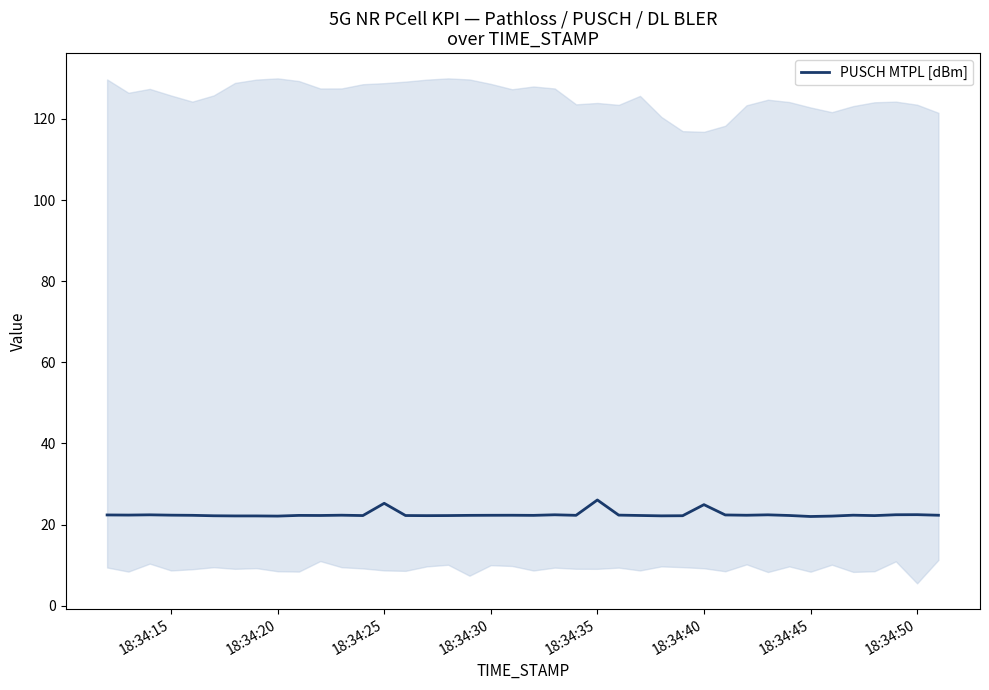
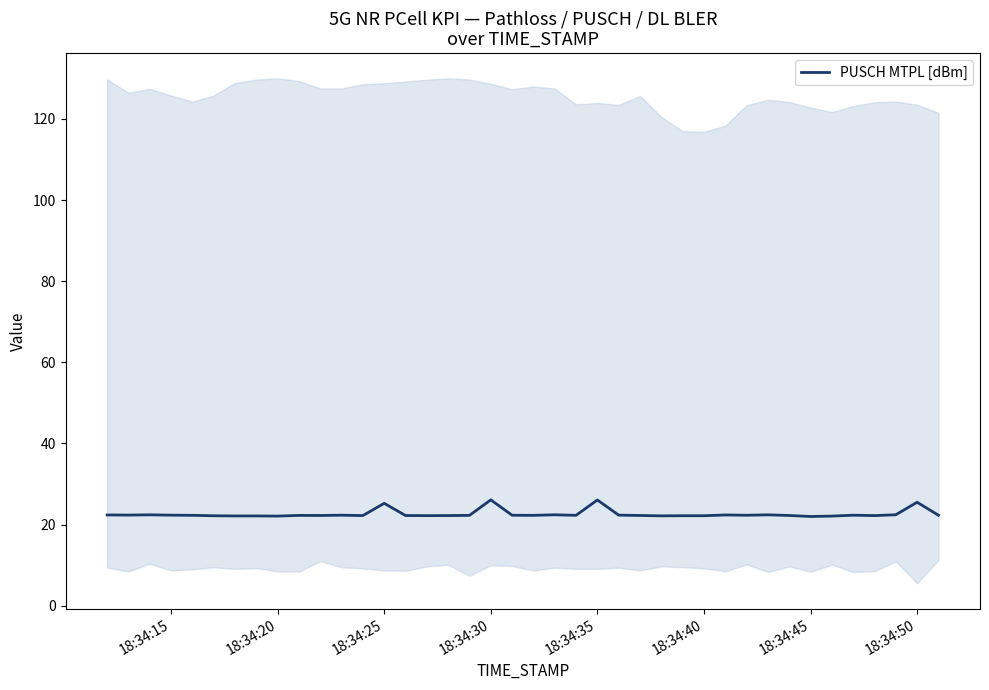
PUSCH MTPL [dBm], 18:34:30: 22 -> 26
PUSCH MTPL [dBm], 18:34:40: 25 -> 22
PUSCH MTPL [dBm], 18:34:50: 22 -> 26
